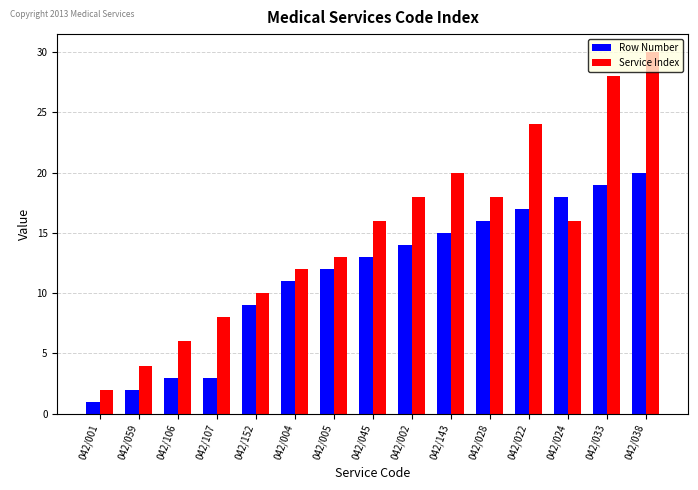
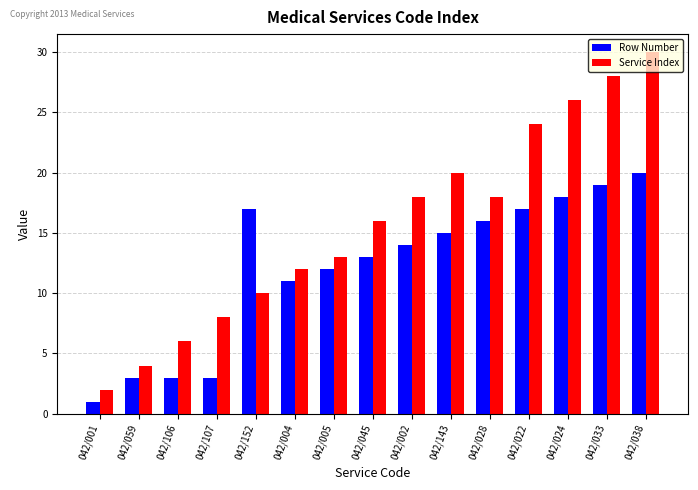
Row Number, 042/059: 2 -> 3
Row Number, 042/152: 9 -> 17
Service Index, 042/024: 16 -> 26
